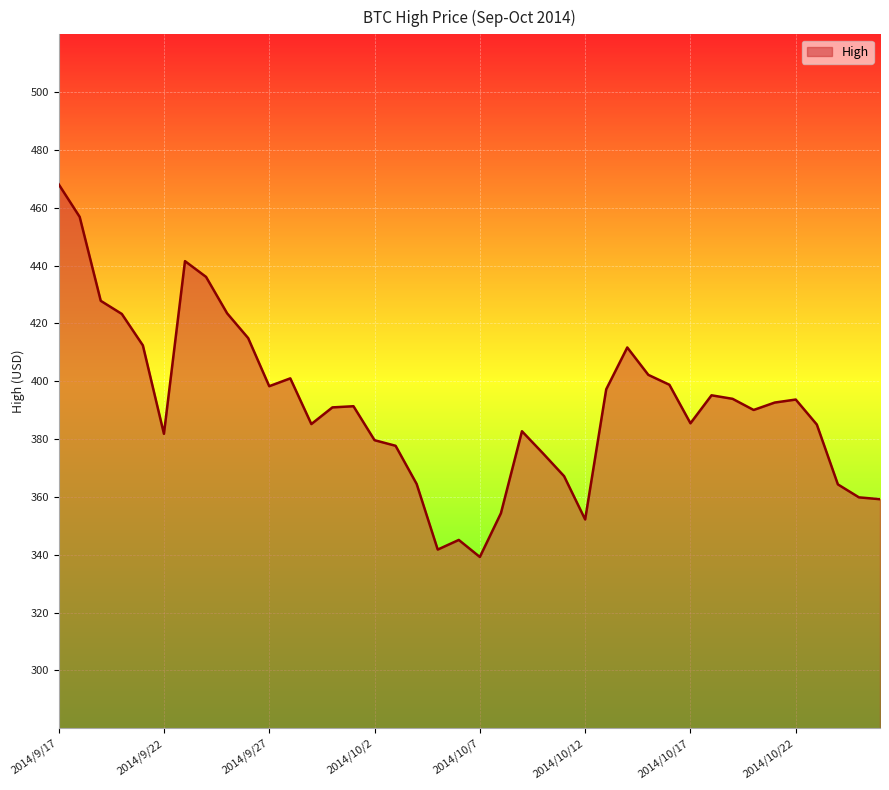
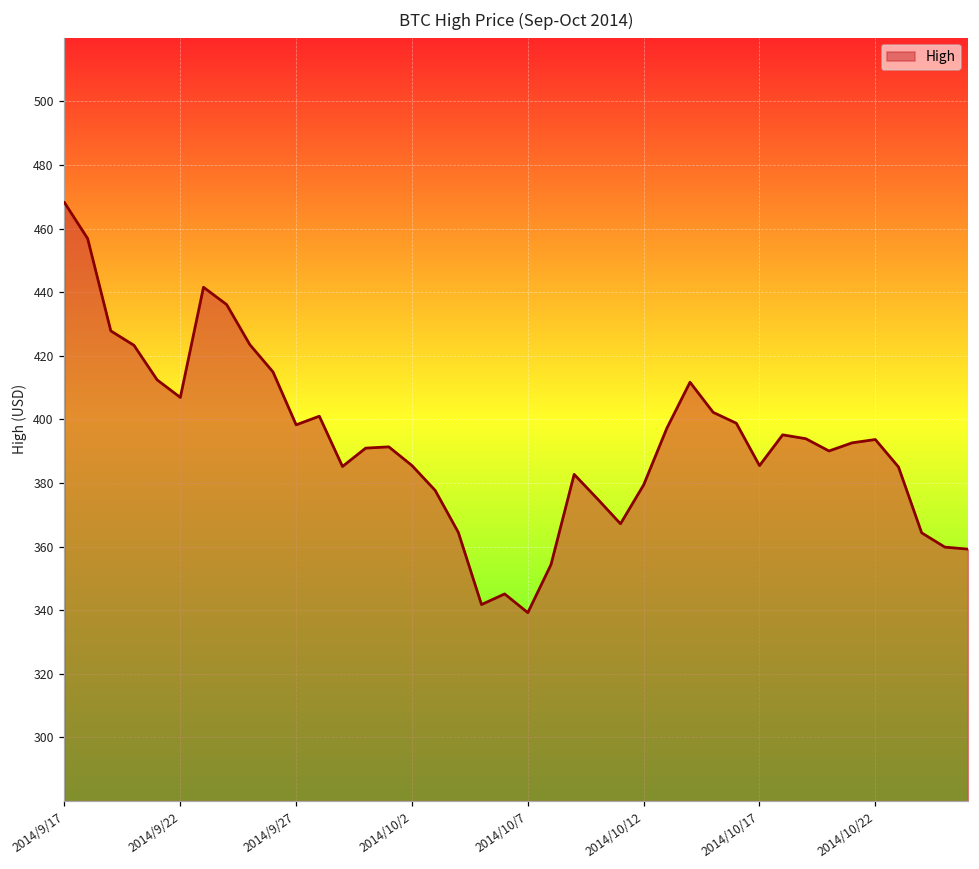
2014/9/22: 382 -> 407
2014/10/2: 380 -> 385
2014/10/12: 352 -> 379
